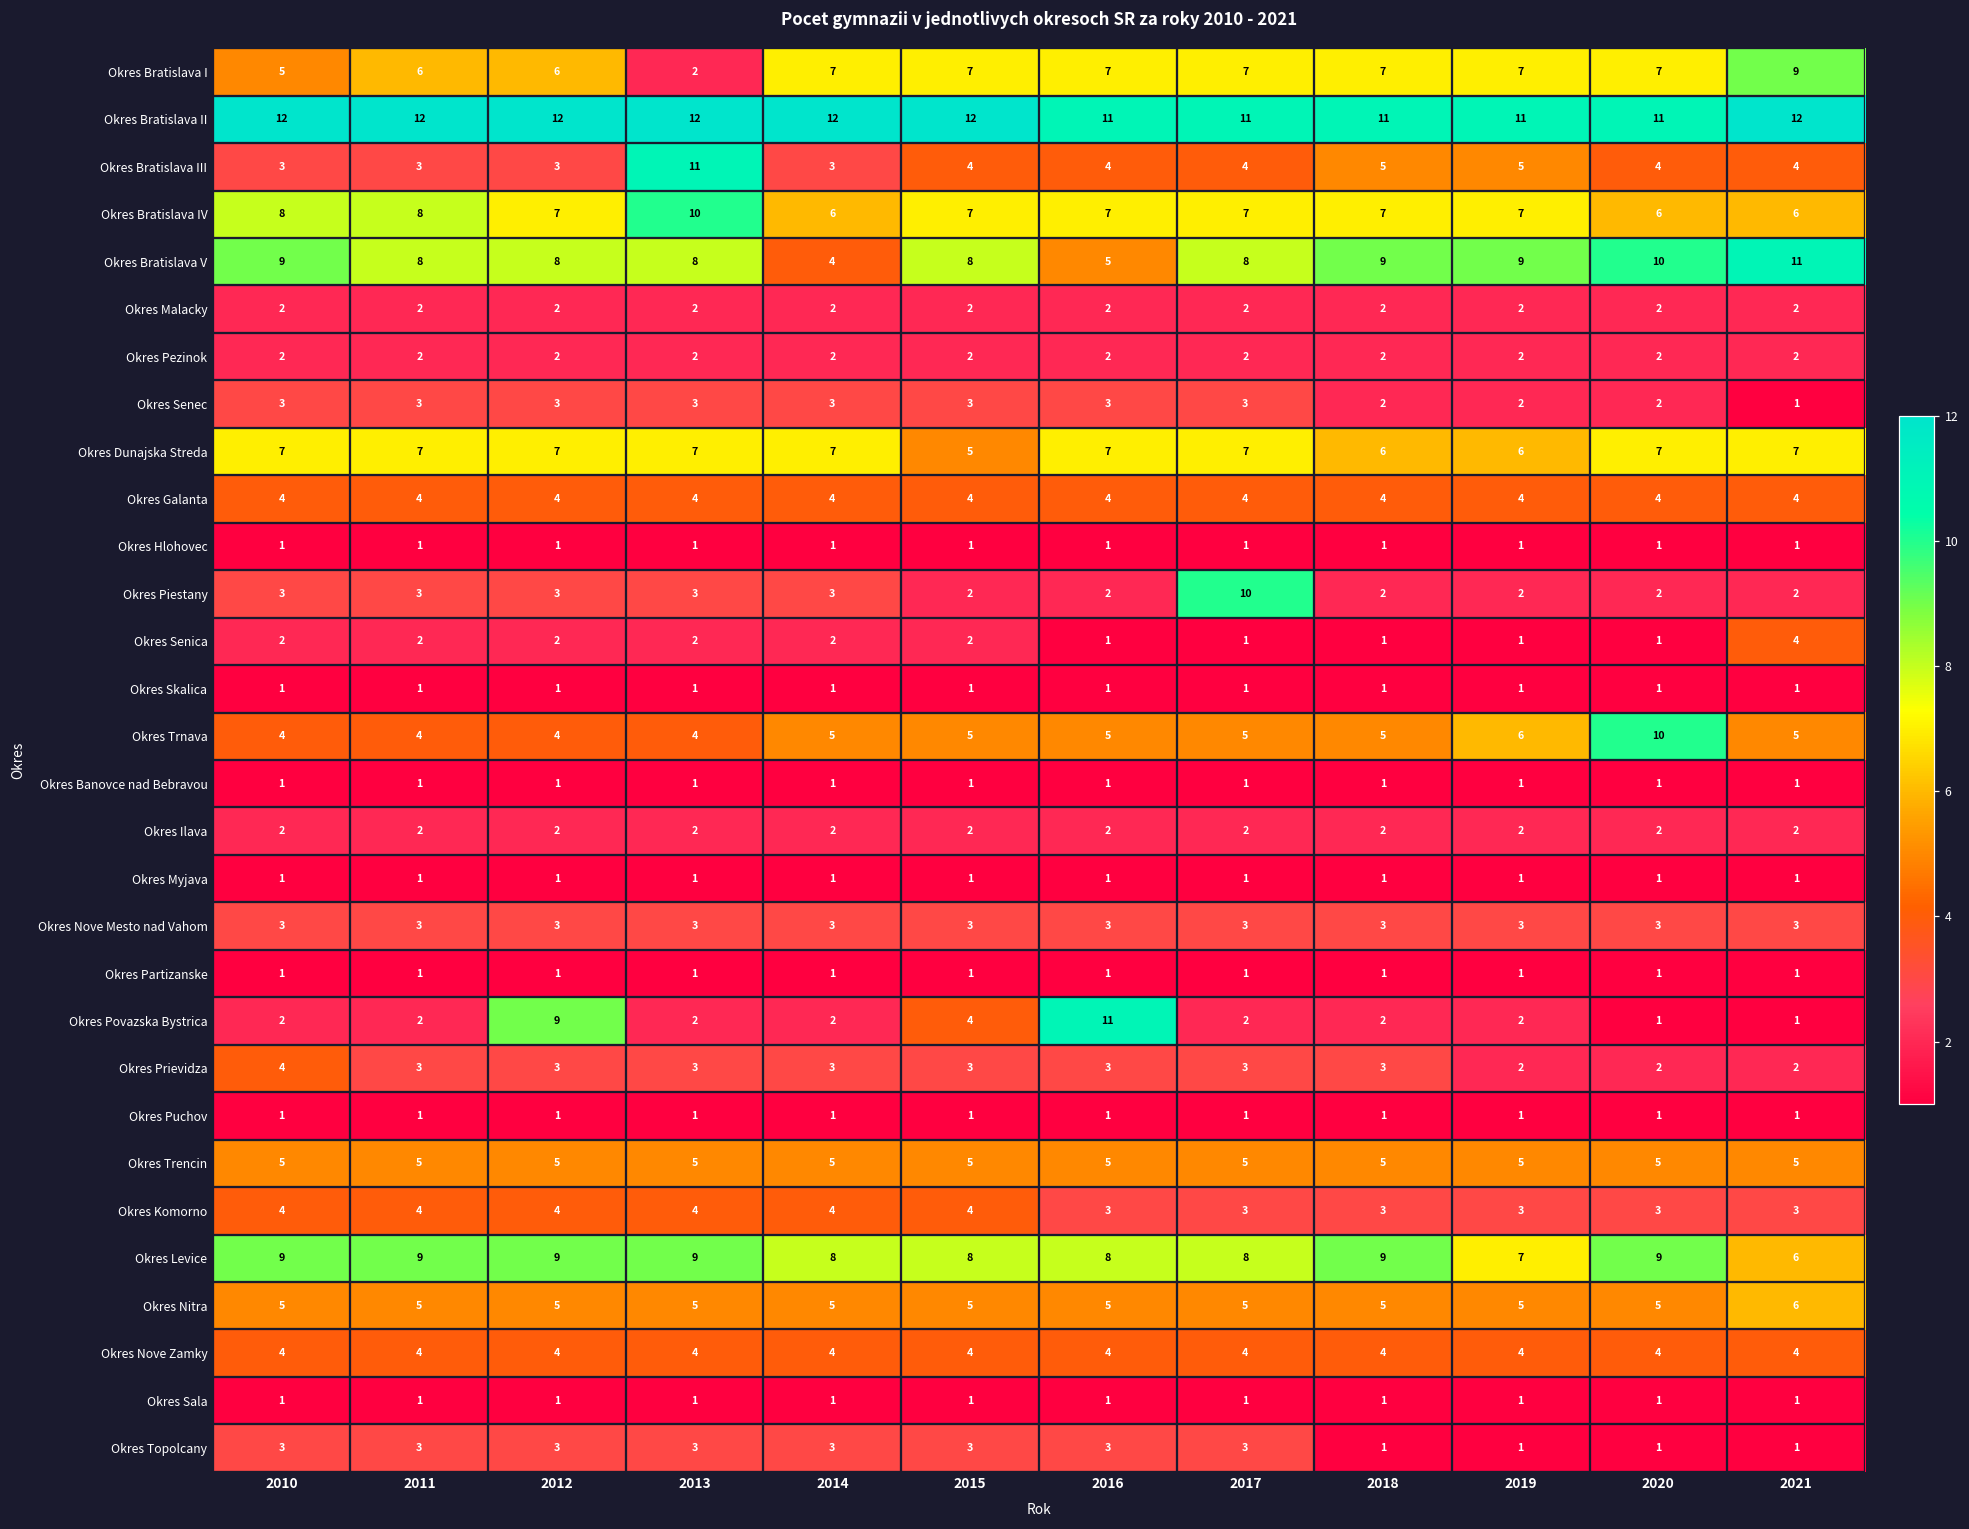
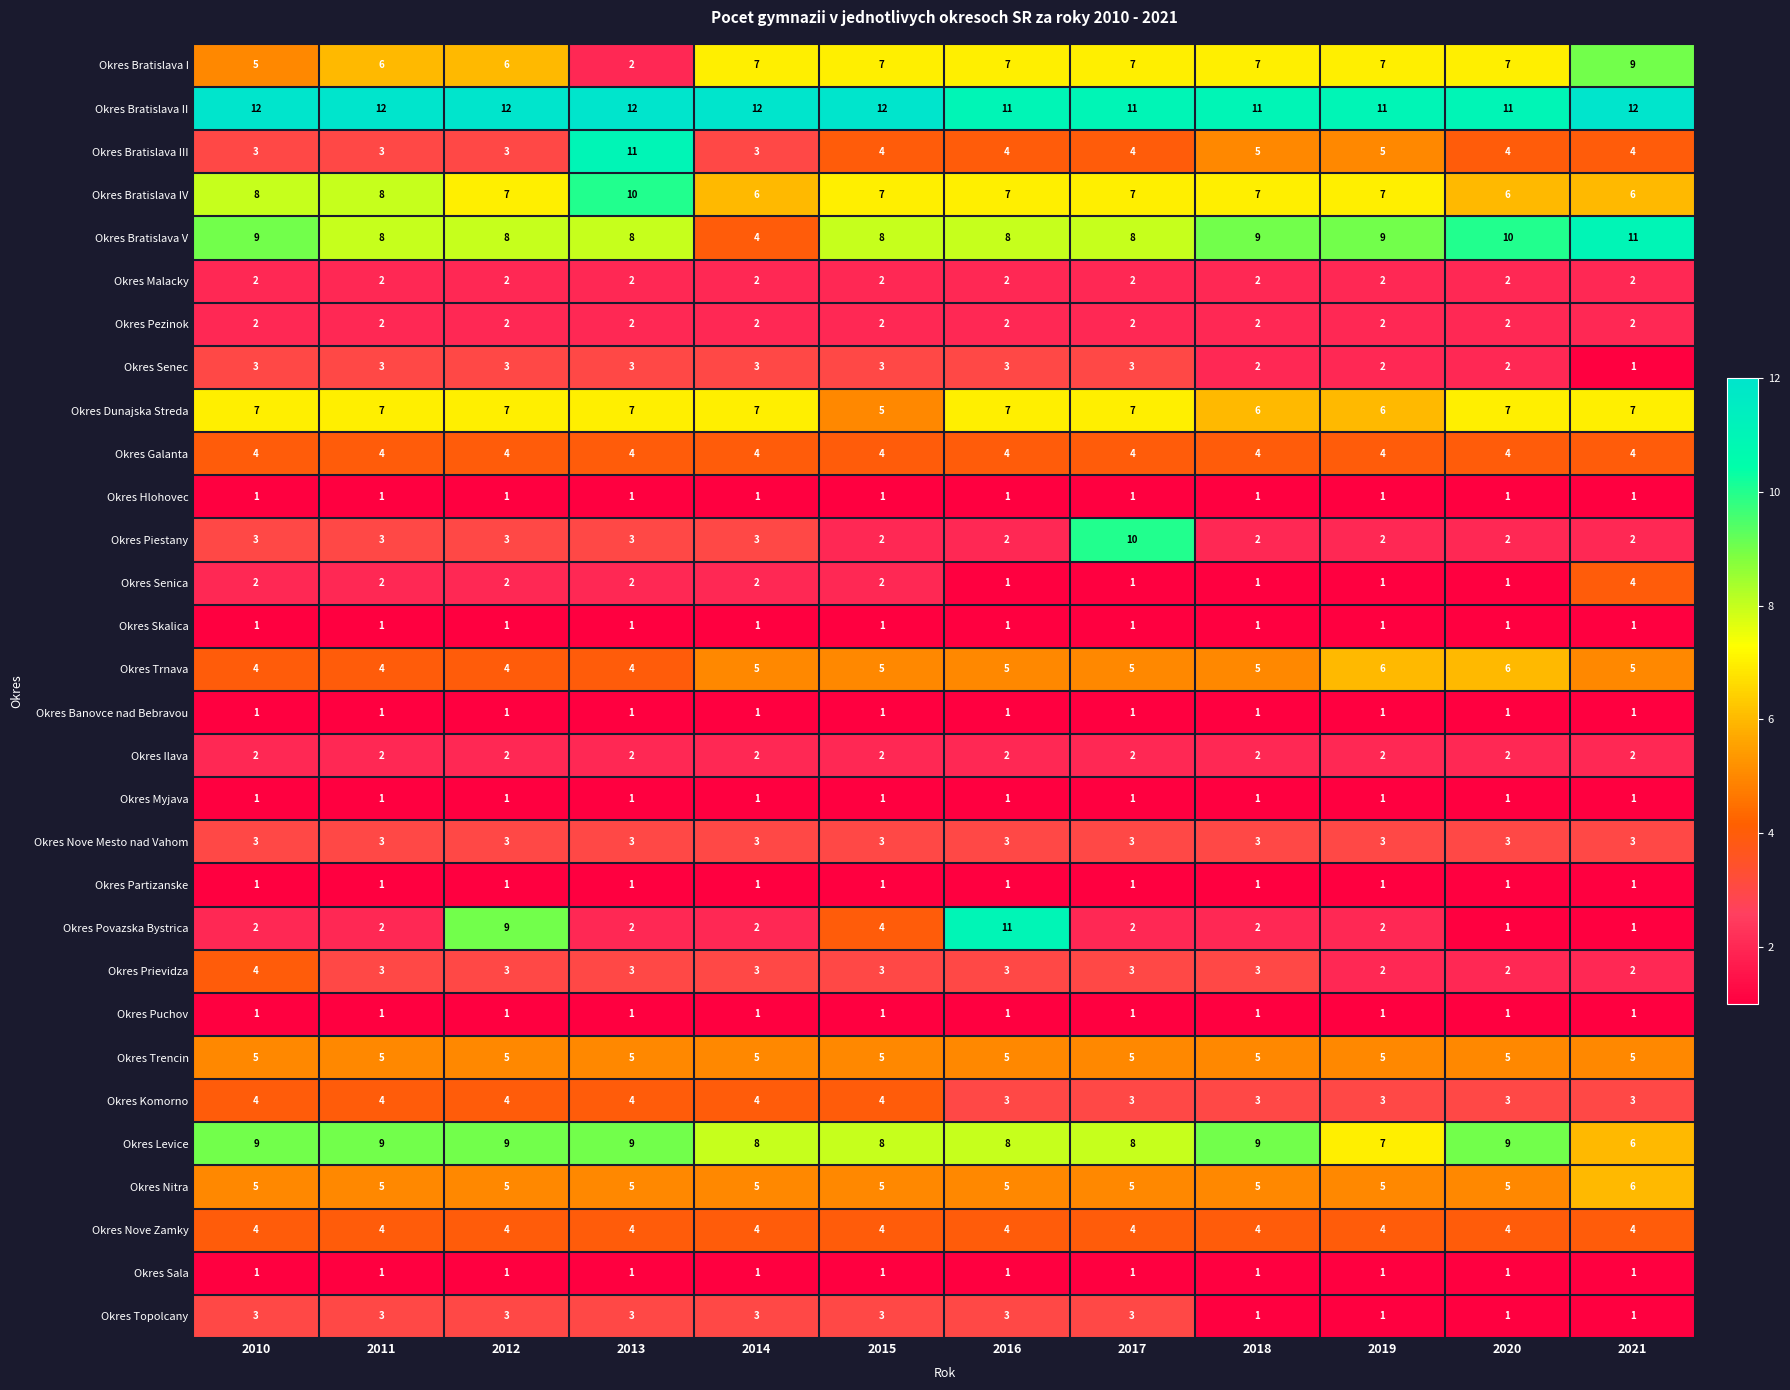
Okres Bratislava V, 2016: 5 -> 8
Okres Trnava, 2020: 10 -> 6
